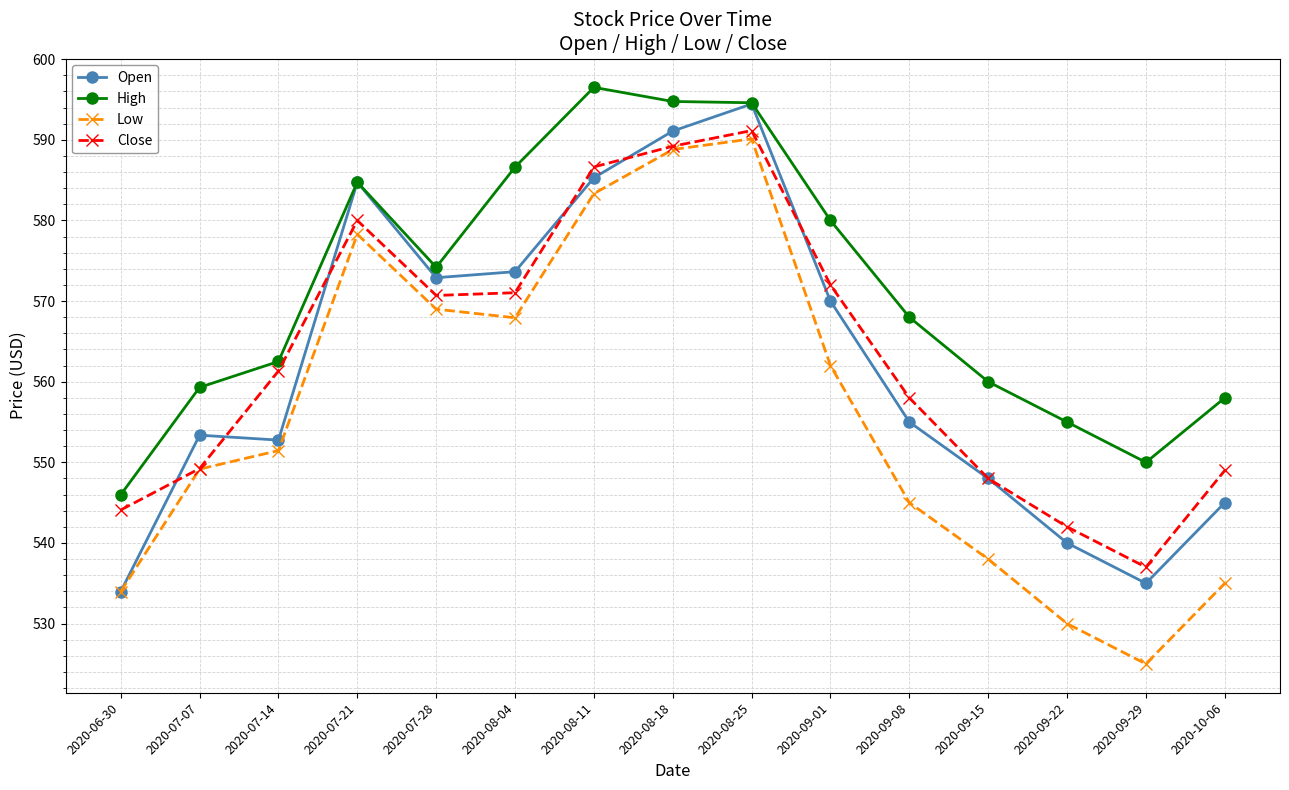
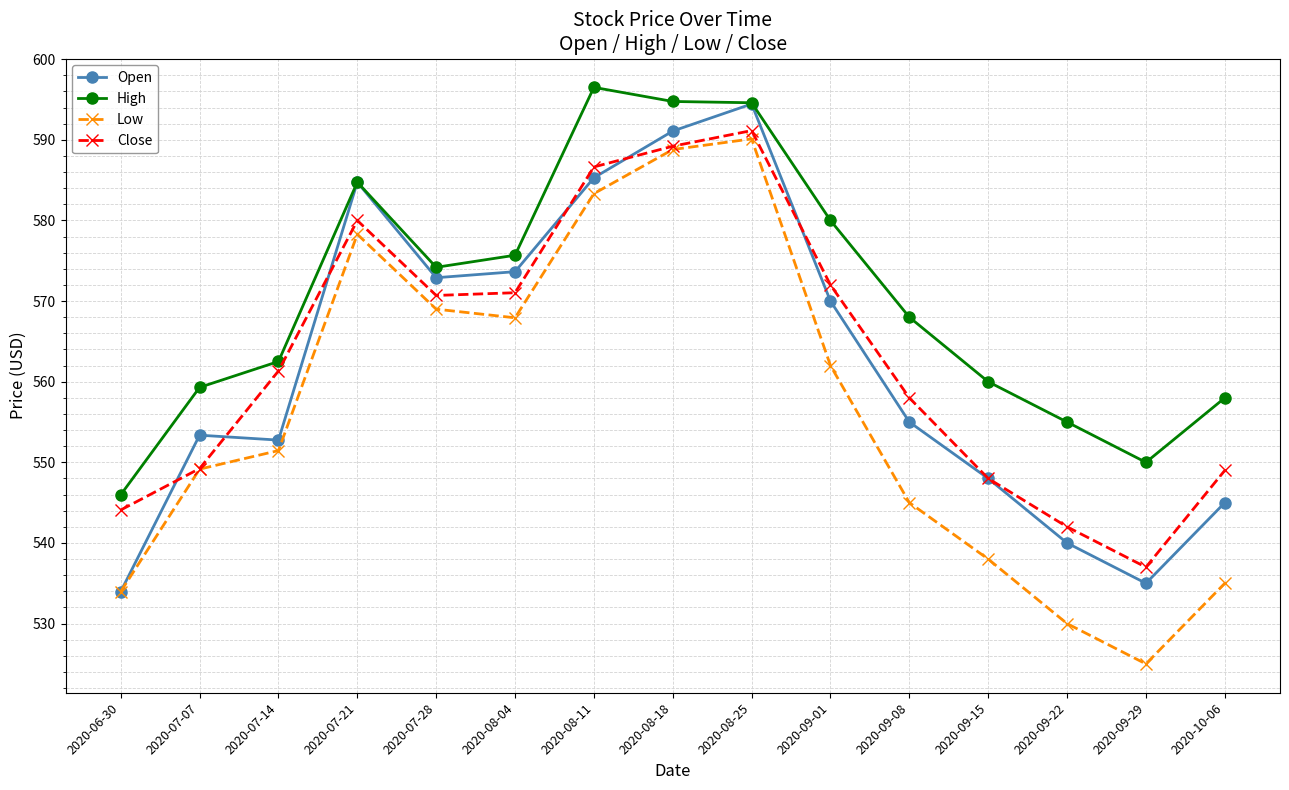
High, 2020-08-04: 587 -> 576
